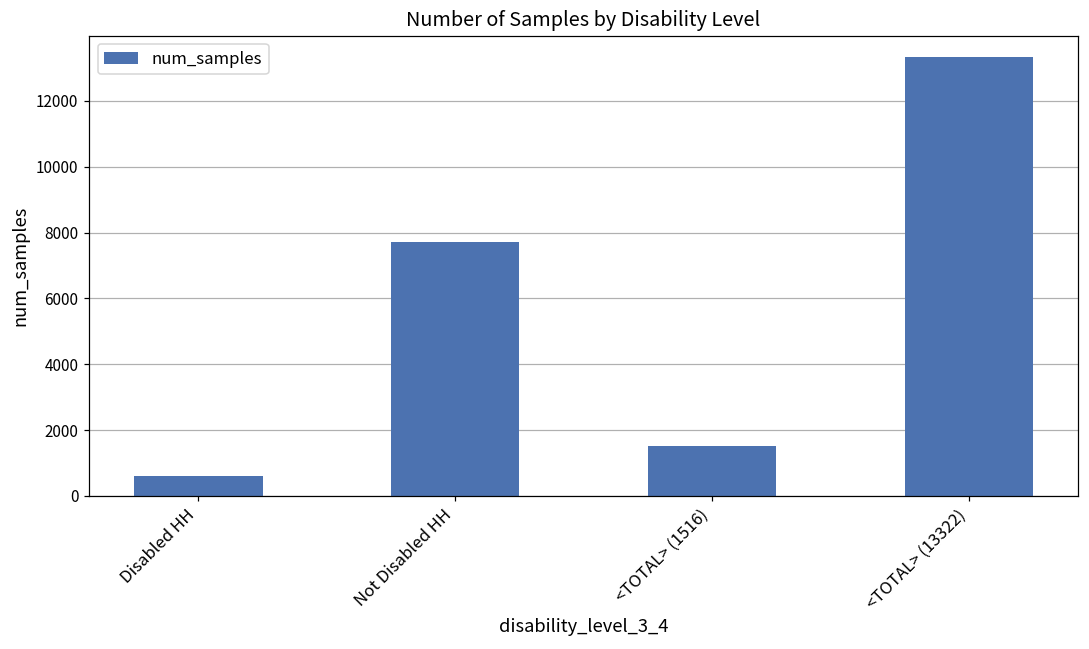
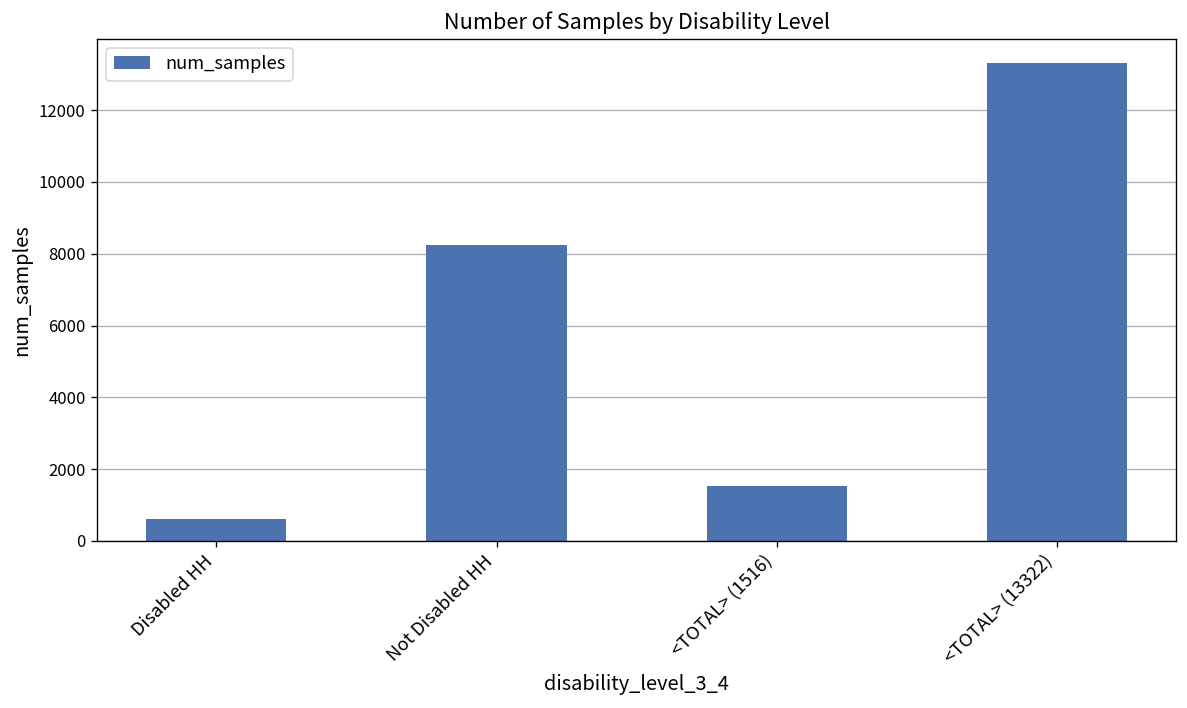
Not Disabled HH: 7700 -> 8300
